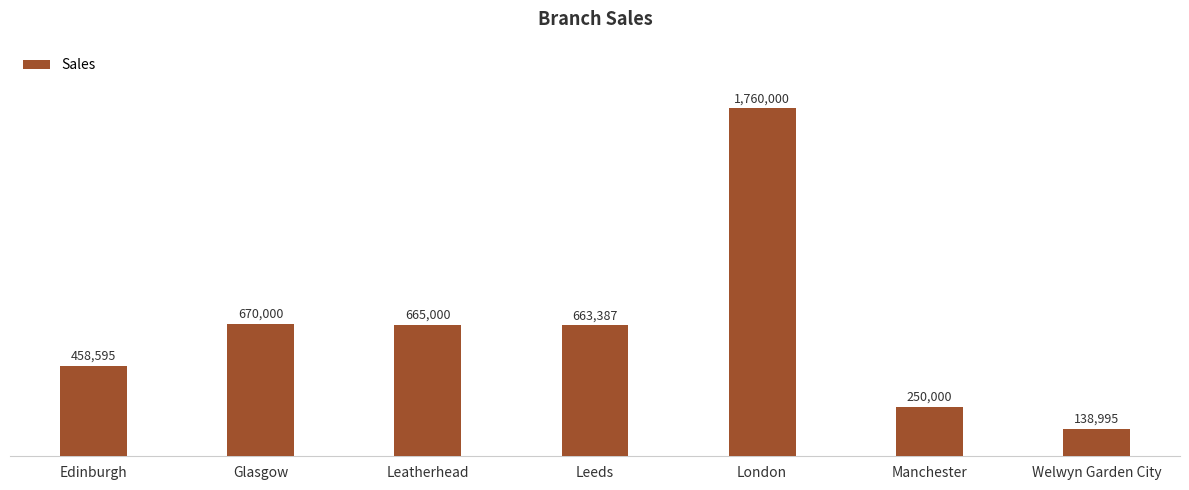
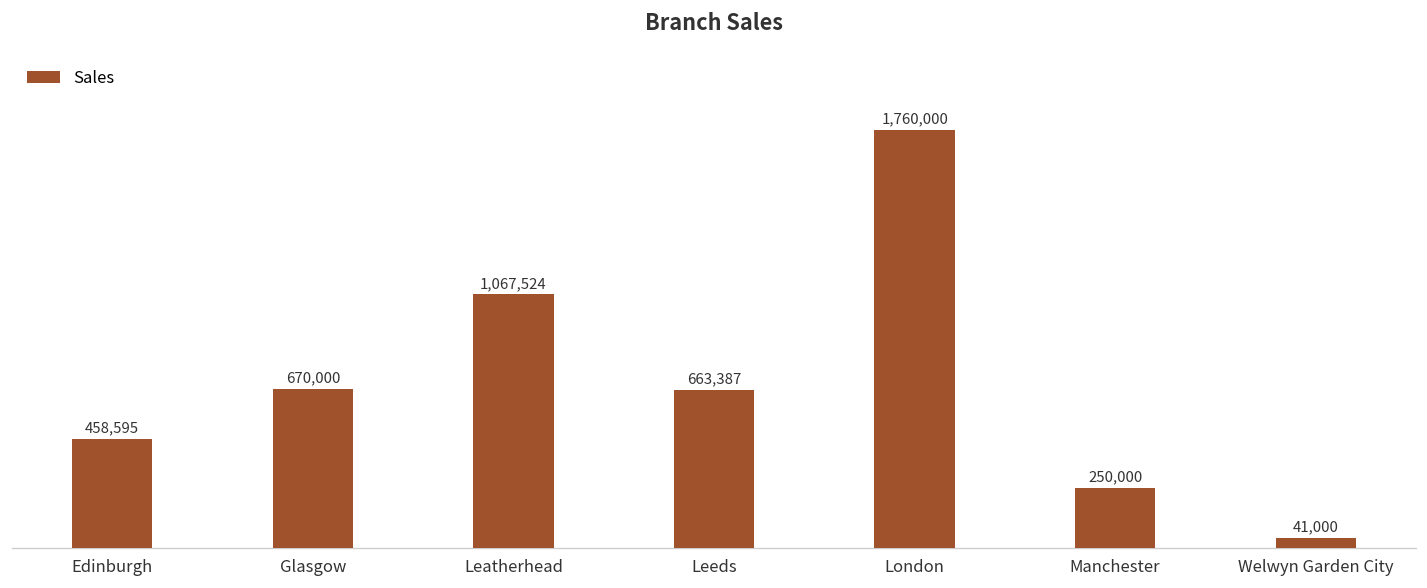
Leatherhead: 665,000 -> 1,067,524
Welwyn Garden City: 138,995 -> 41,000
